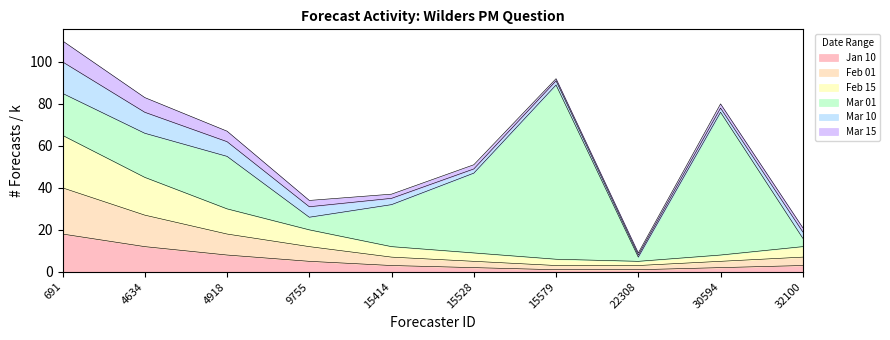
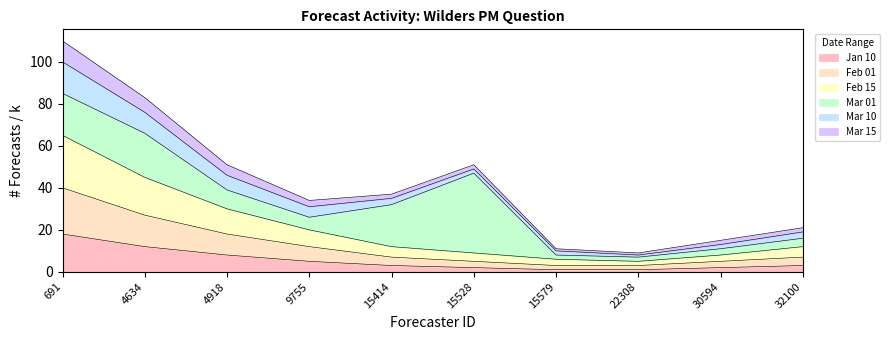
Mar 01, 4918: 25 -> 9
Mar 01, 15579: 83 -> 2
Mar 01, 30594: 68 -> 3
